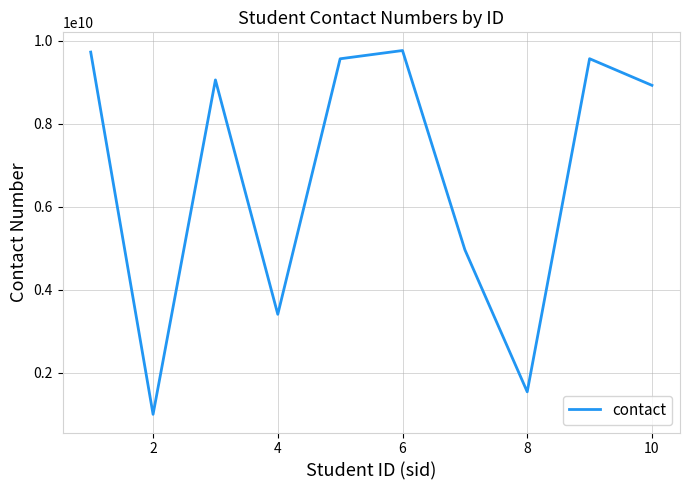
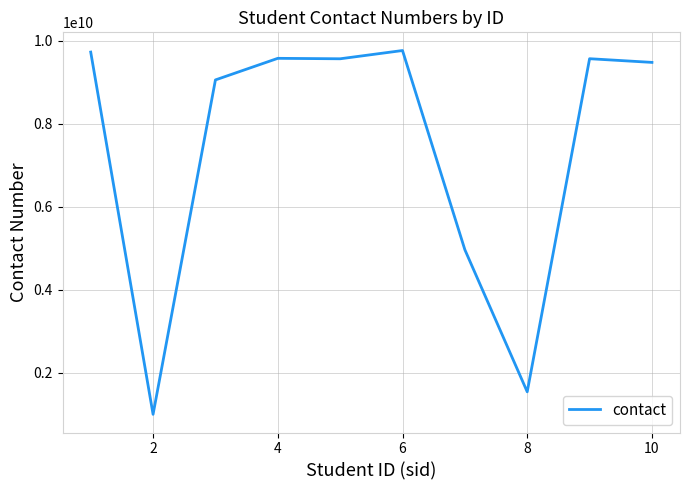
4: 3400000000 -> 9600000000
10: 8900000000 -> 9500000000
